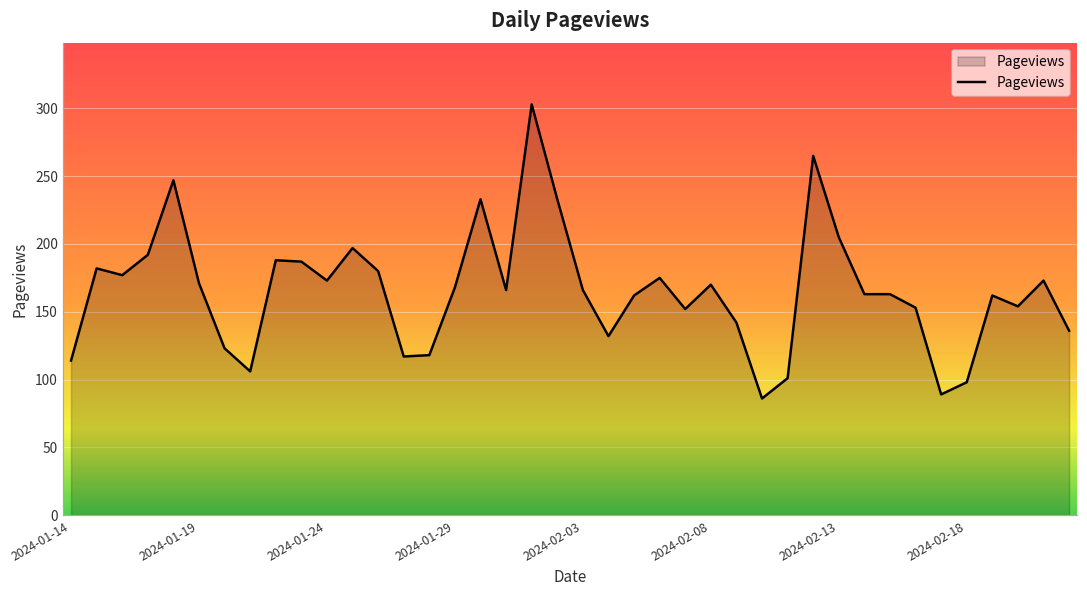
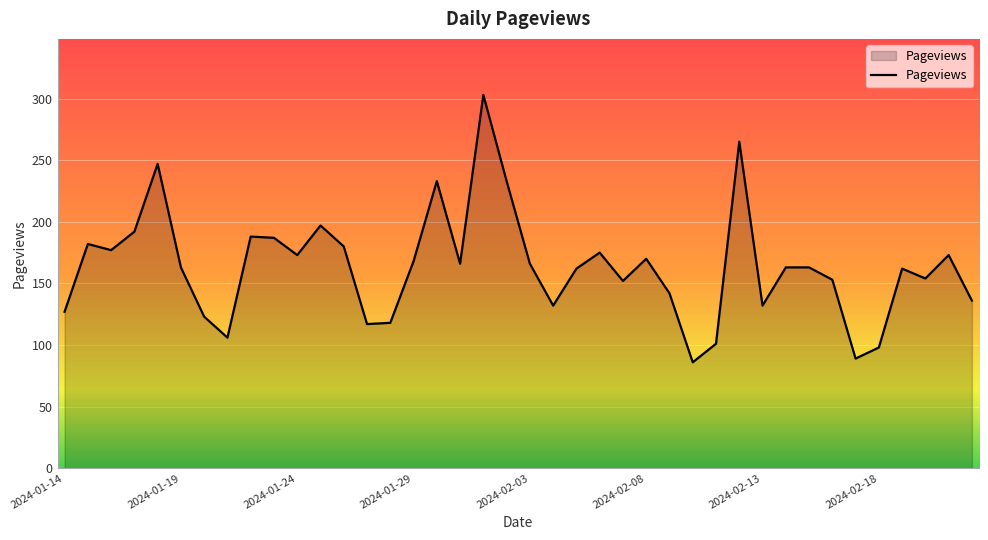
2024-01-14: 114 -> 127
2024-01-19: 171 -> 163
2024-02-13: 205 -> 132
